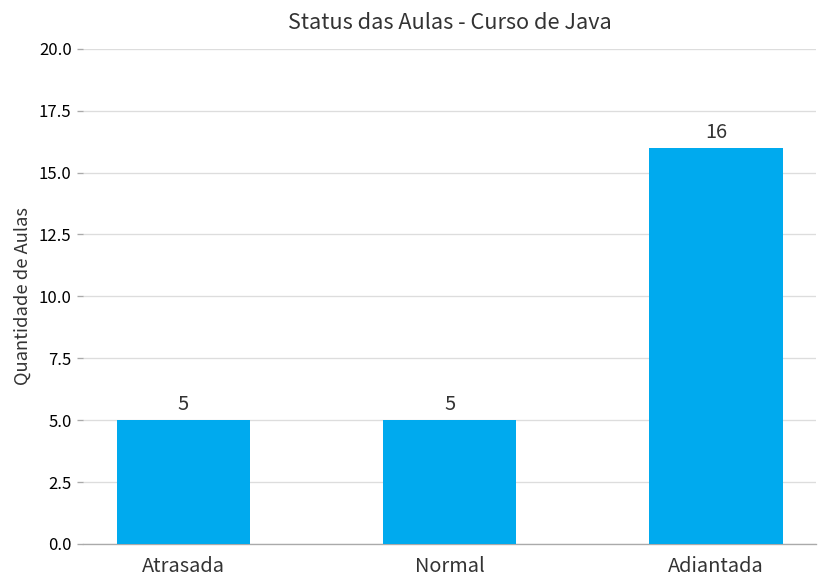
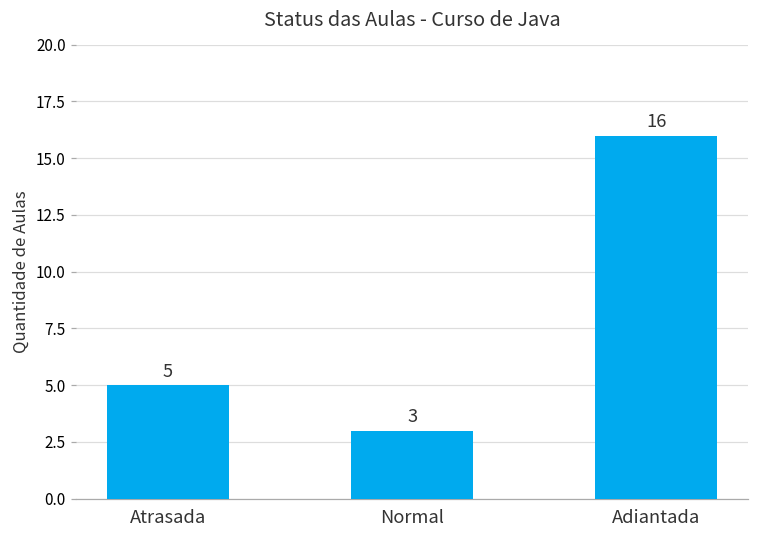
Normal: 5 -> 3
